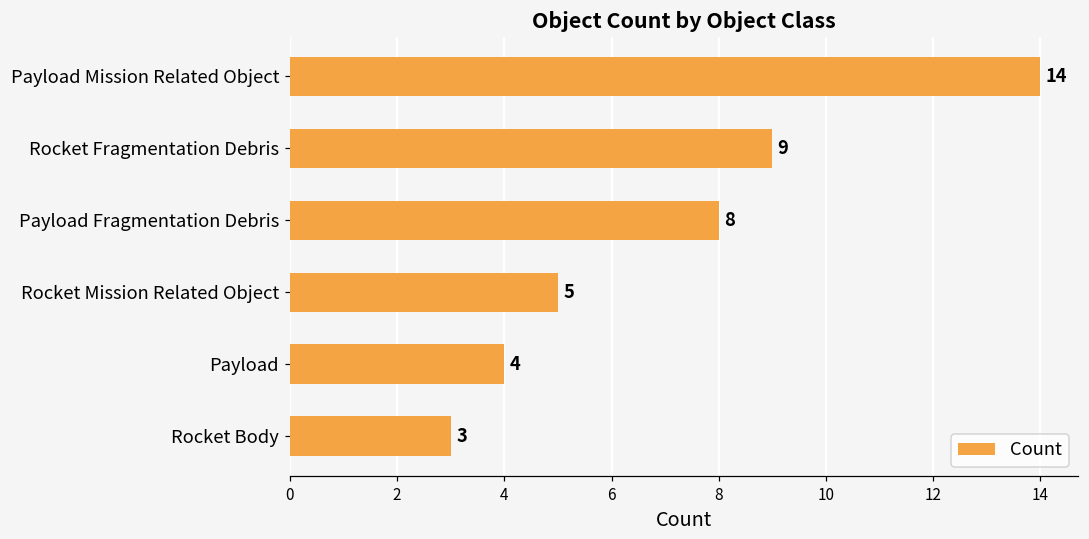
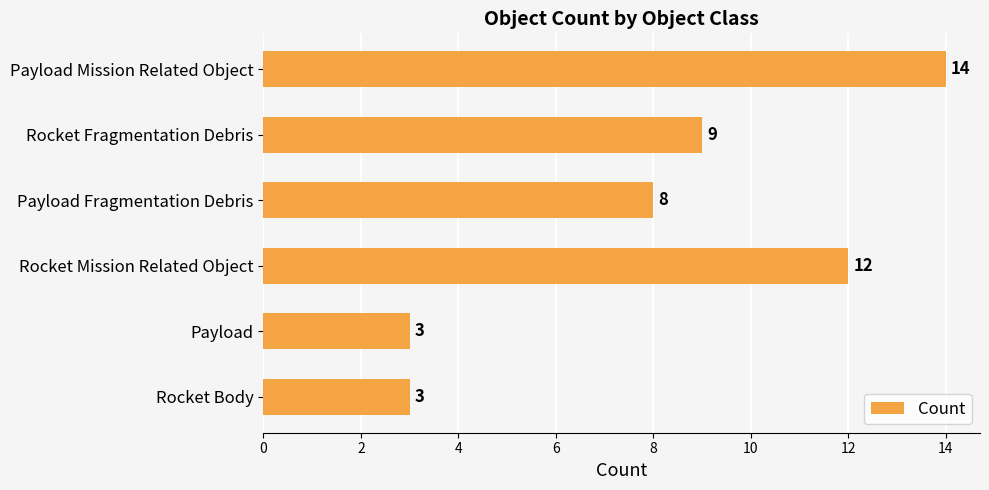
Rocket Mission Related Object: 5 -> 12
Payload: 4 -> 3
